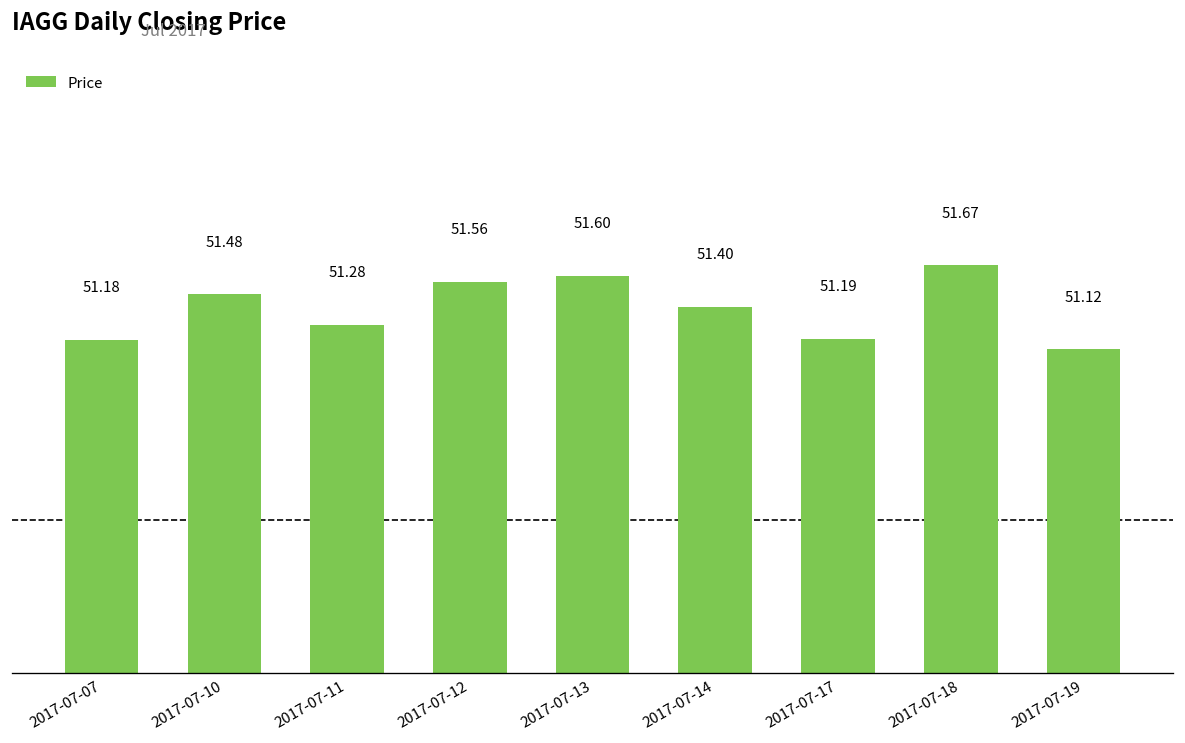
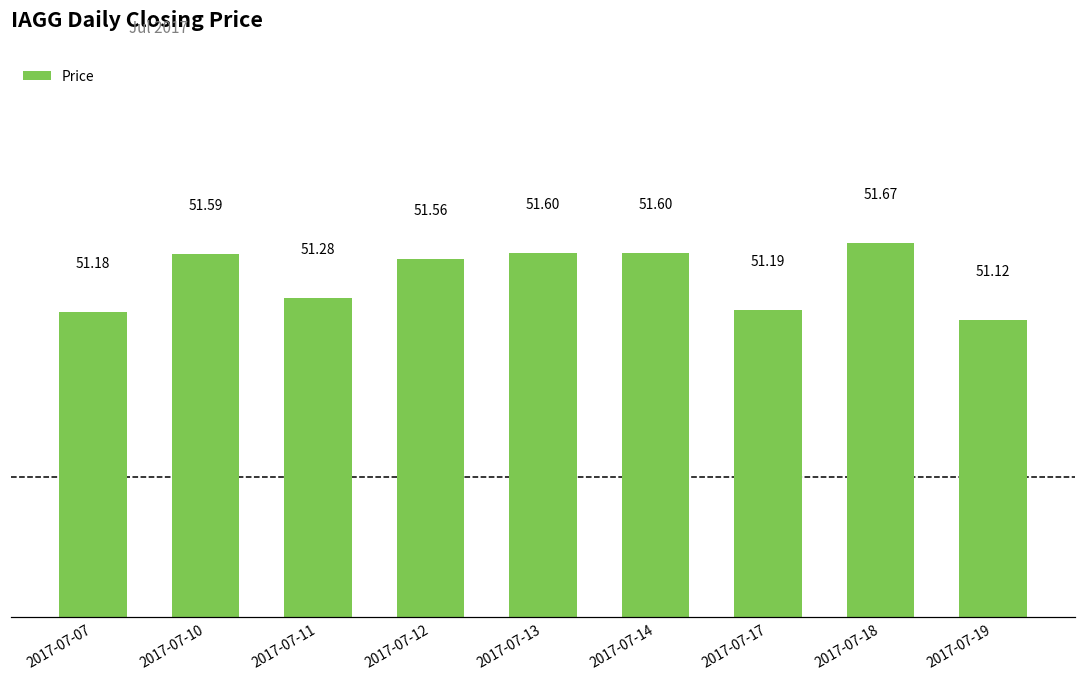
2017-07-10: 51.48 -> 51.59
2017-07-14: 51.40 -> 51.60
